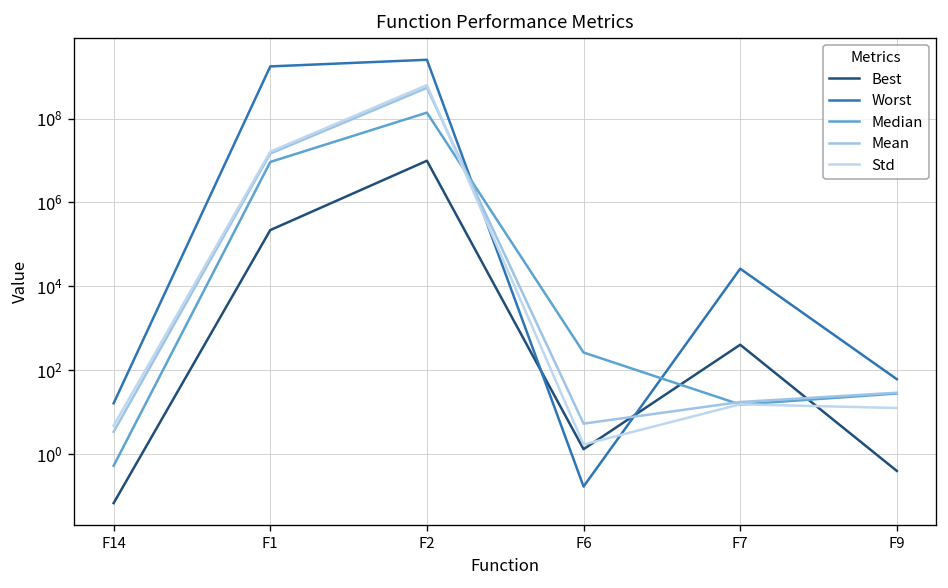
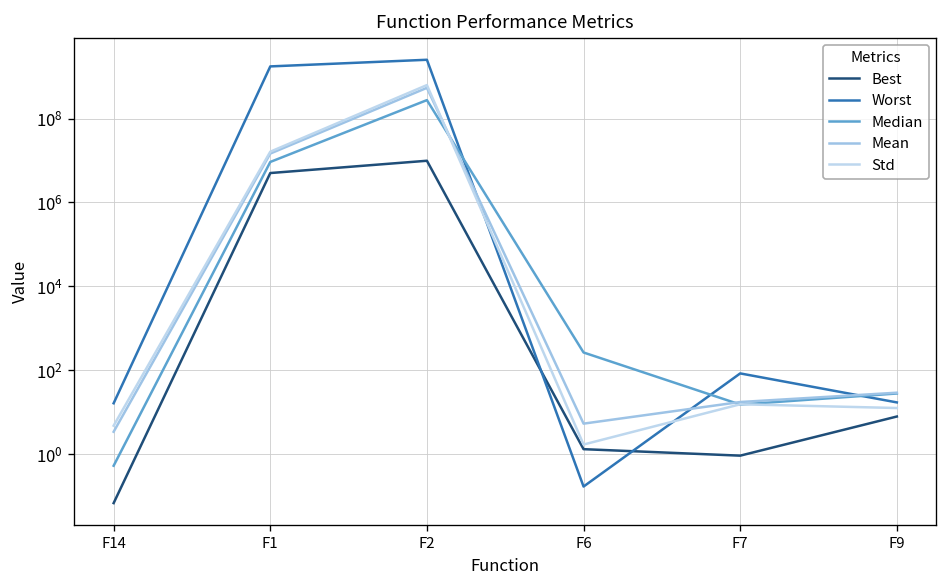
Best, F1: 200000 -> 5000000
Median, F2: 140000000 -> 300000000
Best, F7: 400 -> 0.9
Worst, F7: 30000 -> 80
Best, F9: 0.4 -> 8
Worst, F9: 60 -> 20
